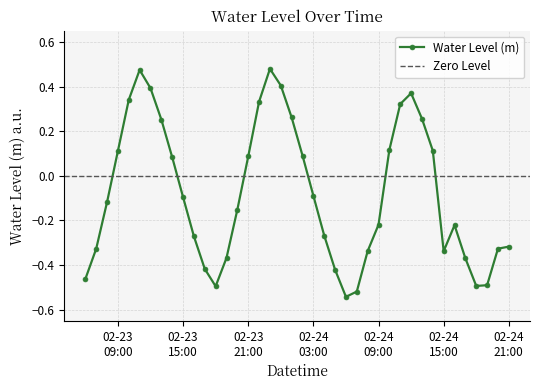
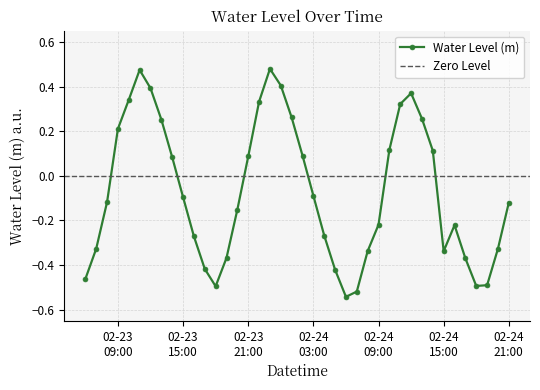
02-23 09:00: 0.11 -> 0.21
02-24 21:00: -0.32 -> -0.12
